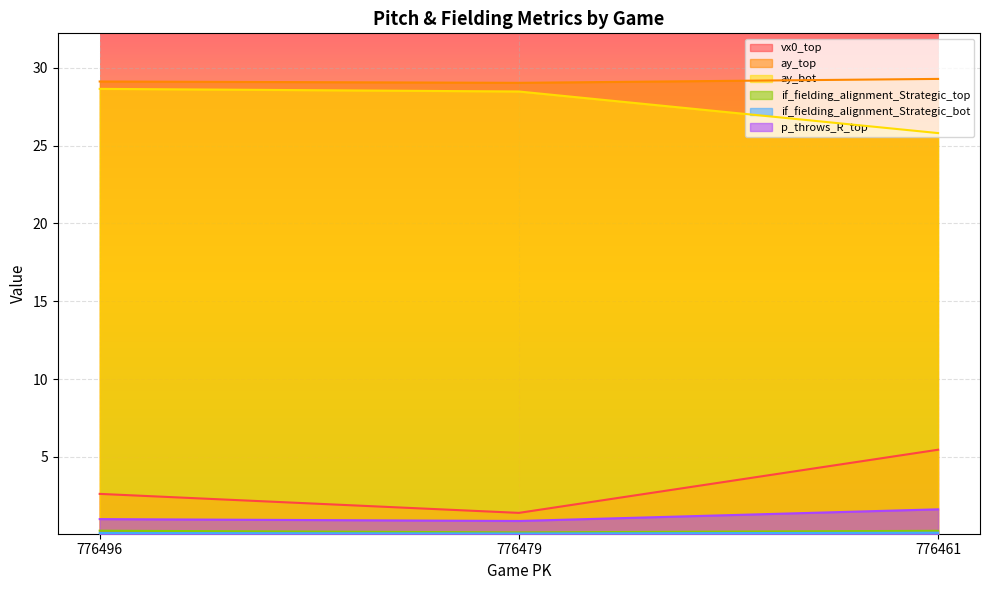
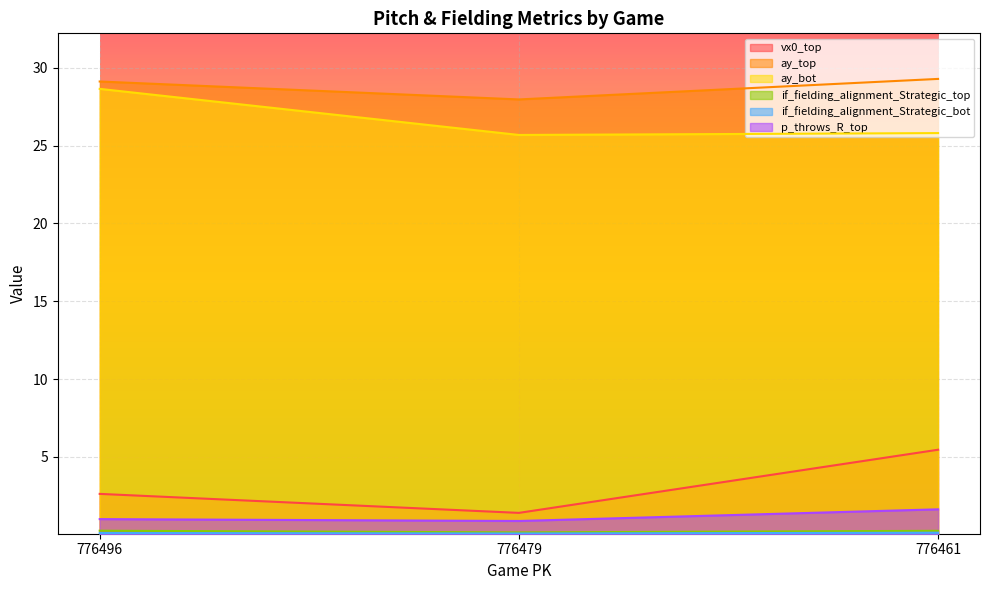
ay_top, 776479: 29.0 -> 28.0
ay_bot, 776479: 28.5 -> 25.7
